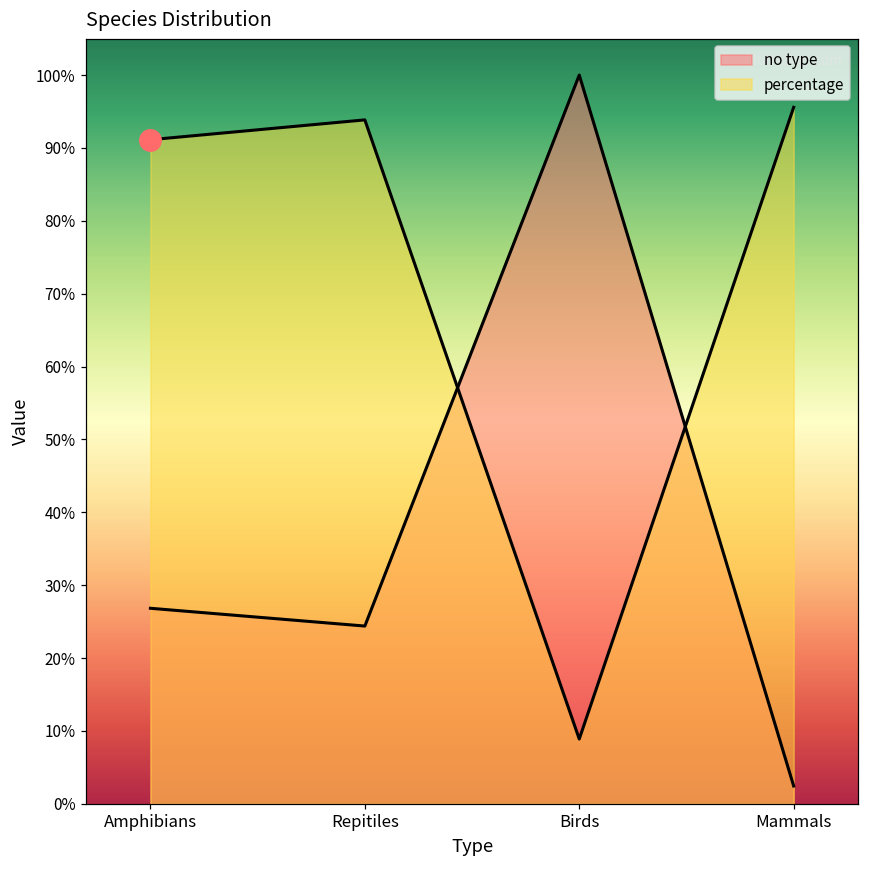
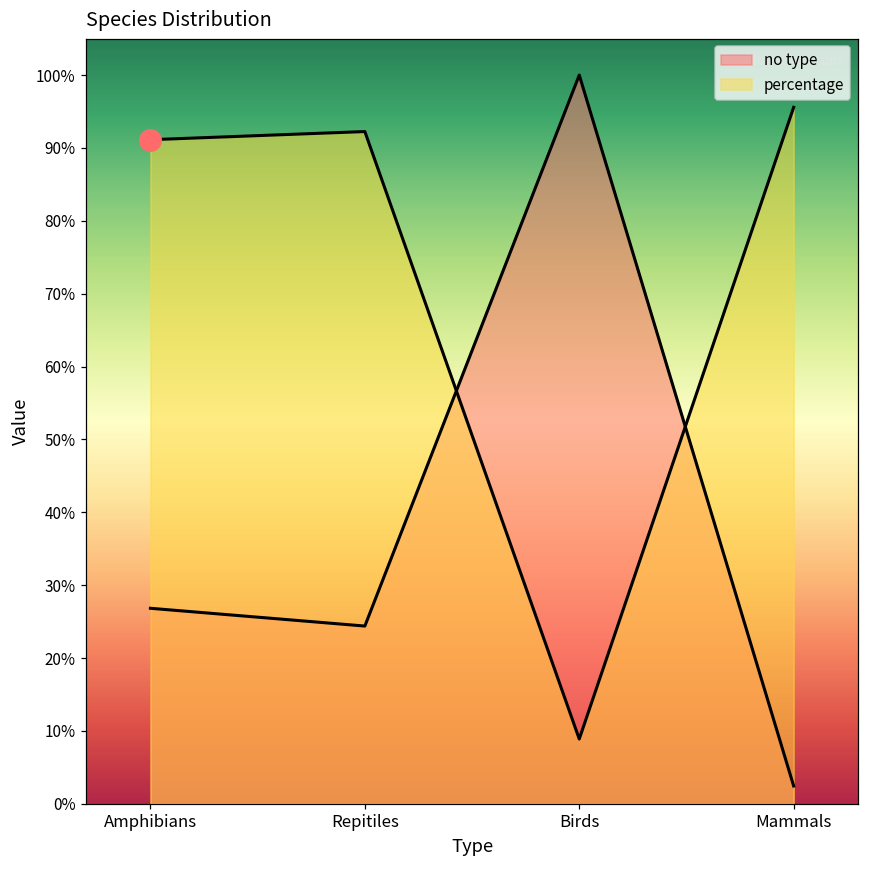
percentage, Repitiles: 94% -> 92%
